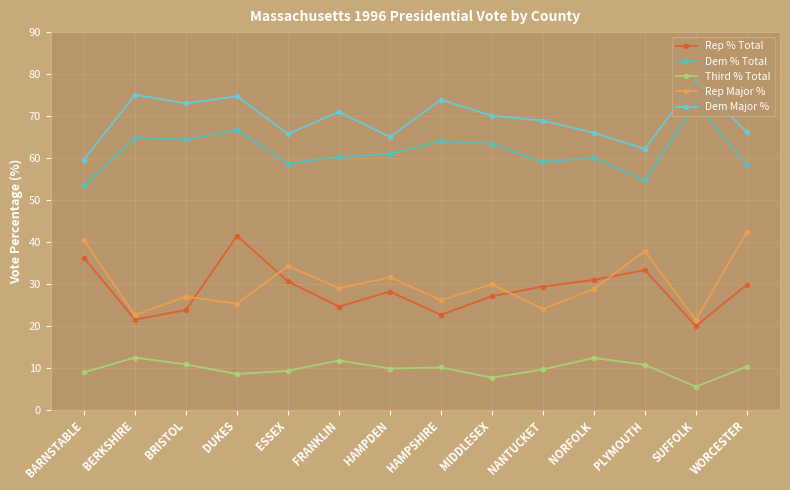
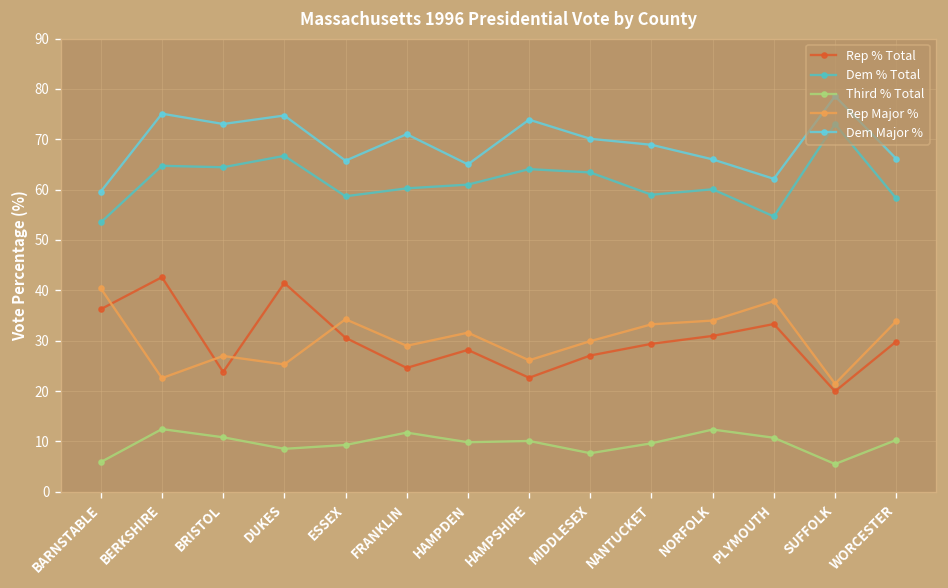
Third % Total, BARNSTABLE: 9 -> 6
Rep % Total, BERKSHIRE: 21 -> 43
Rep Major %, NANTUCKET: 24 -> 33
Rep Major %, NORFOLK: 29 -> 34
Rep Major %, WORCESTER: 42 -> 34
